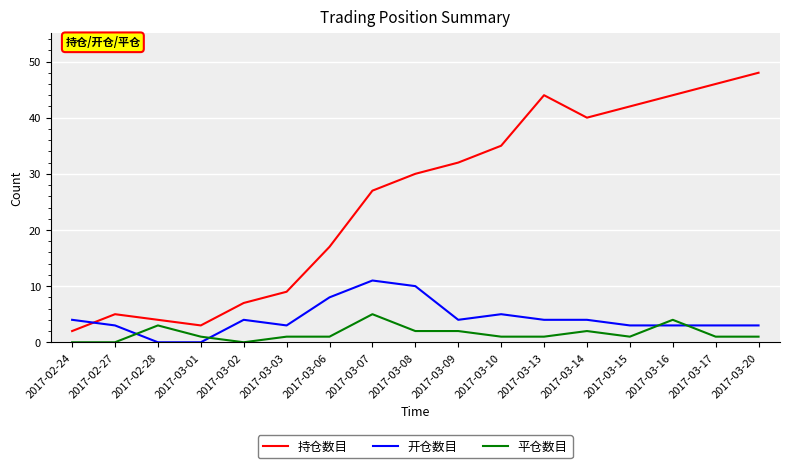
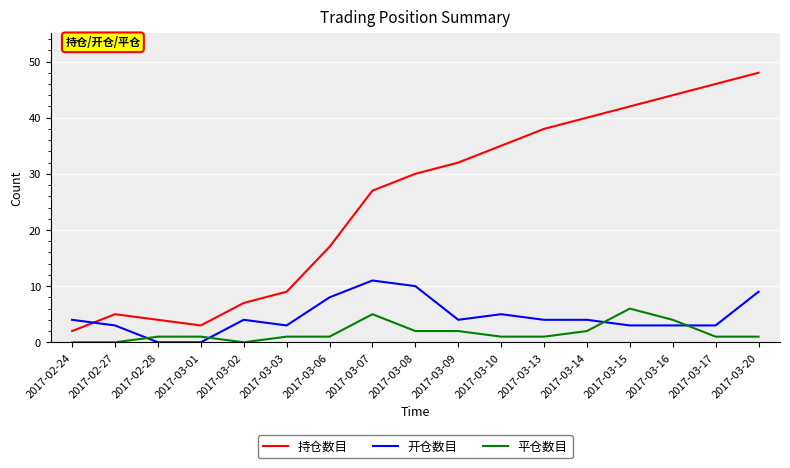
平仓数目, 2017-02-28: 3 -> 1
持仓数目, 2017-03-13: 44 -> 38
平仓数目, 2017-03-15: 1 -> 6
开仓数目, 2017-03-20: 3 -> 9
